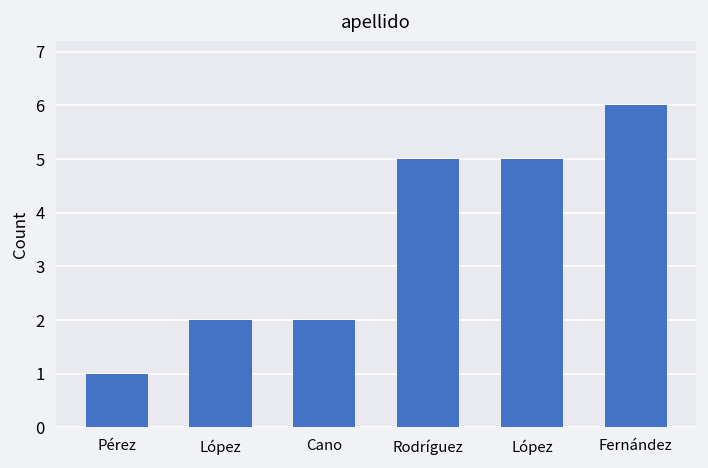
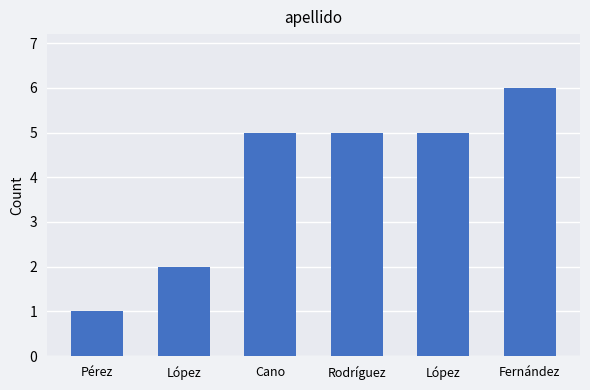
Cano: 2 -> 5
